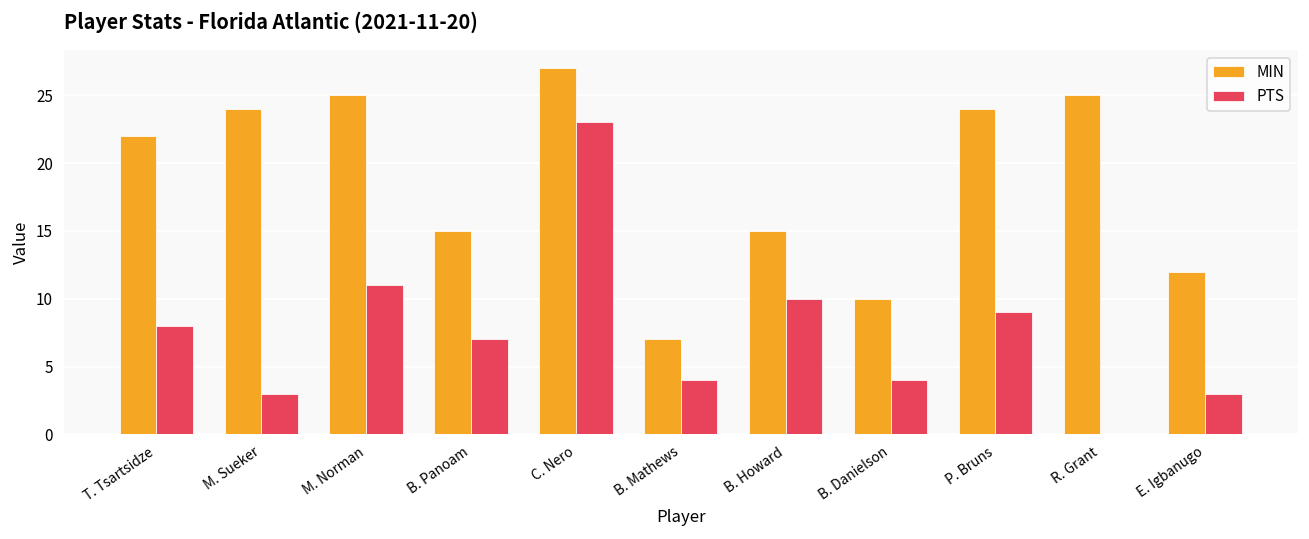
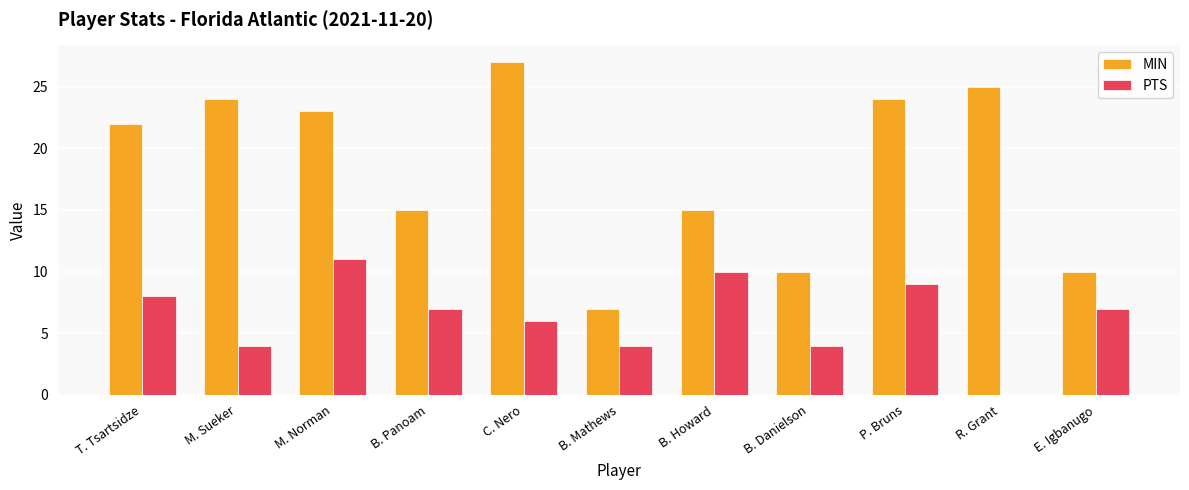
PTS, M. Sueker: 3 -> 4
MIN, M. Norman: 25 -> 23
PTS, C. Nero: 23 -> 6
MIN, E. Igbanugo: 12 -> 10
PTS, E. Igbanugo: 3 -> 7
